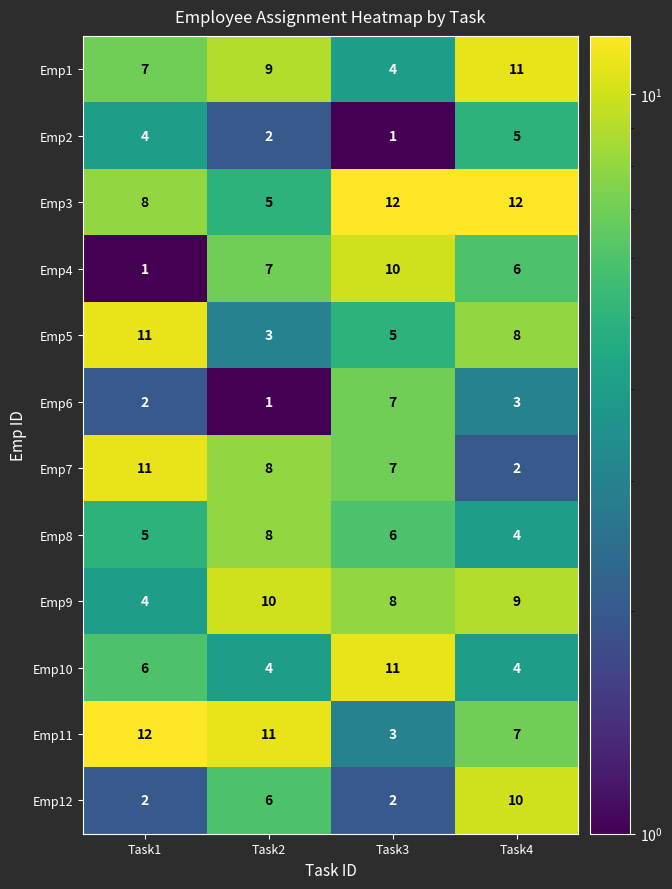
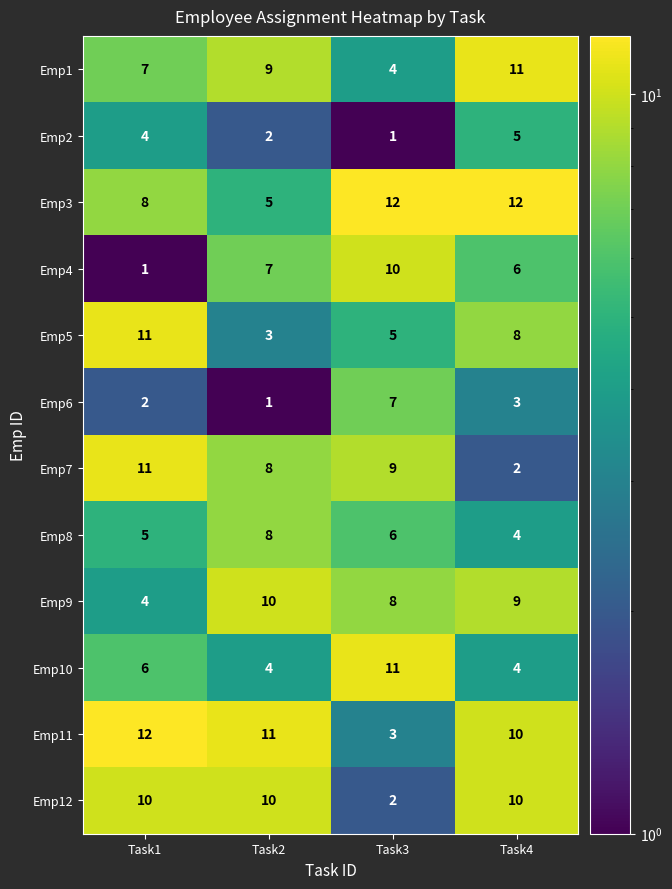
Emp7, Task3: 7 -> 9
Emp11, Task4: 7 -> 10
Emp12, Task1: 2 -> 10
Emp12, Task2: 6 -> 10
